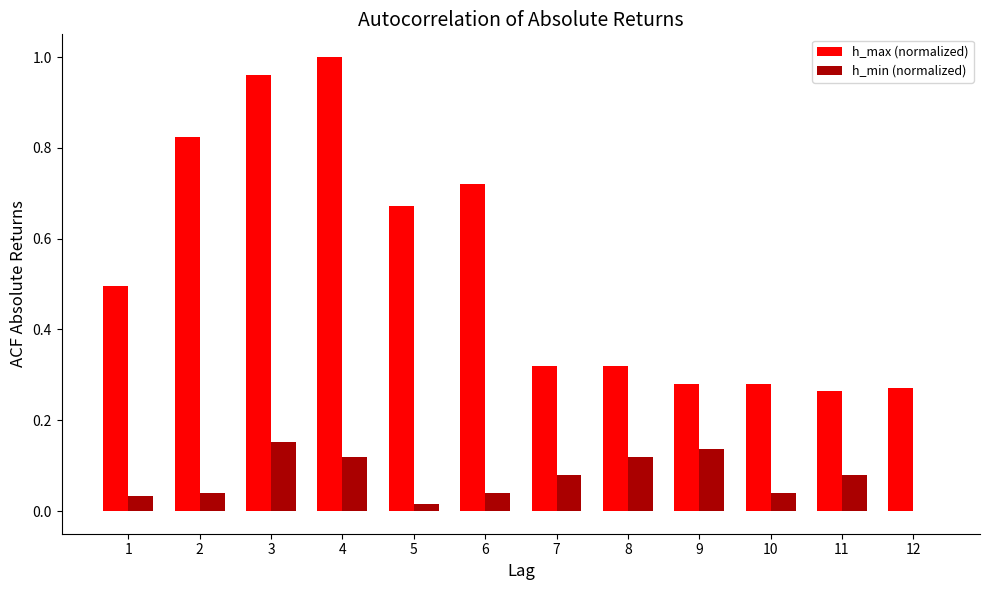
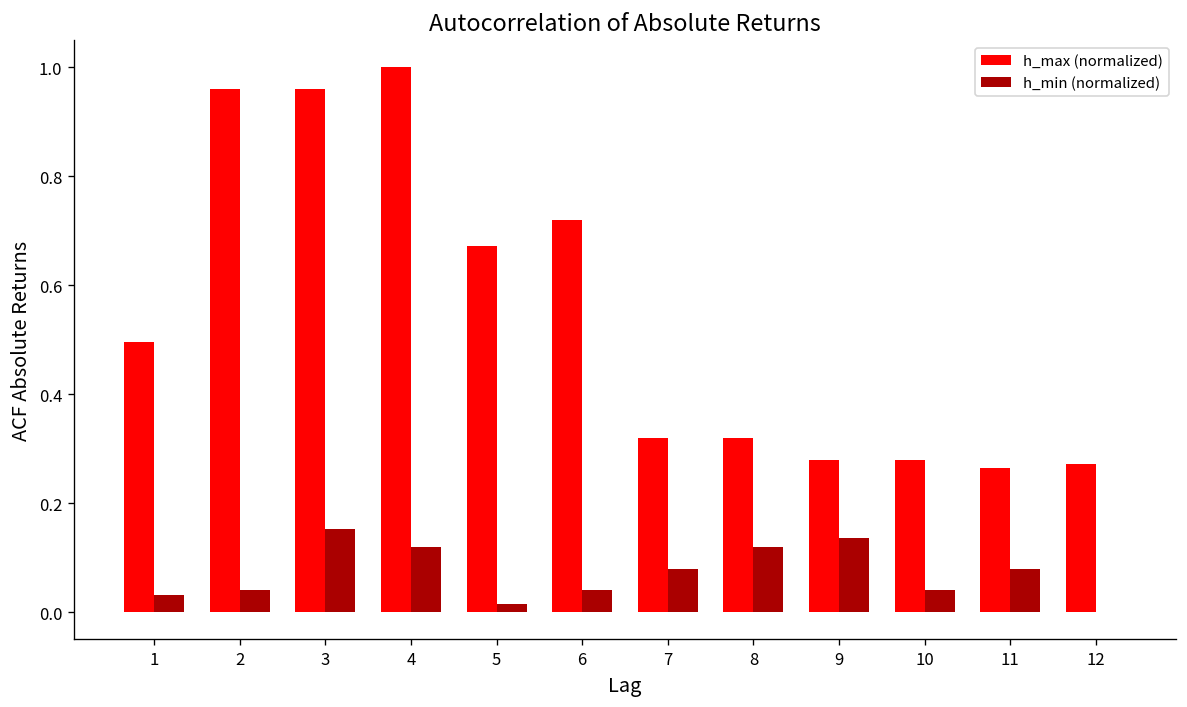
h_max (normalized), 2: 0.82 -> 0.96
